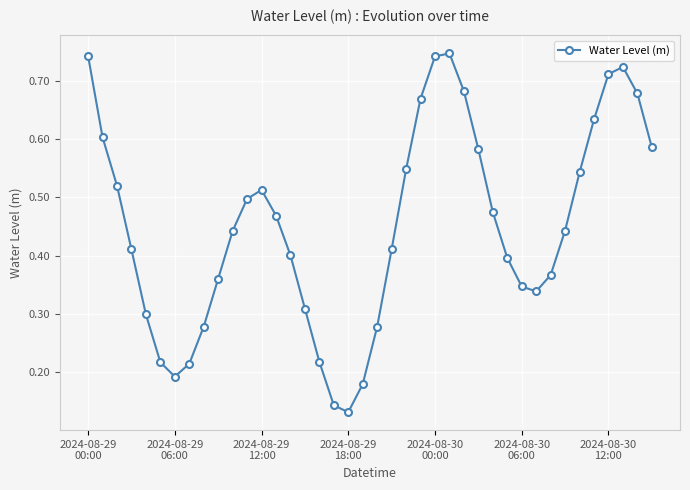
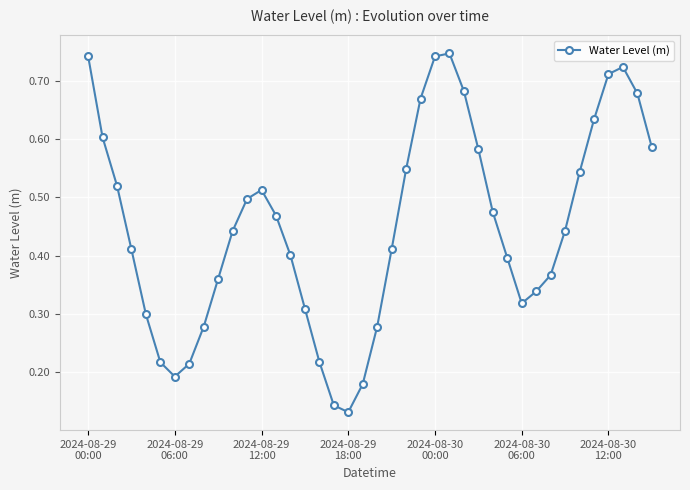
2024-08-30 06:00: 0.35 -> 0.32
